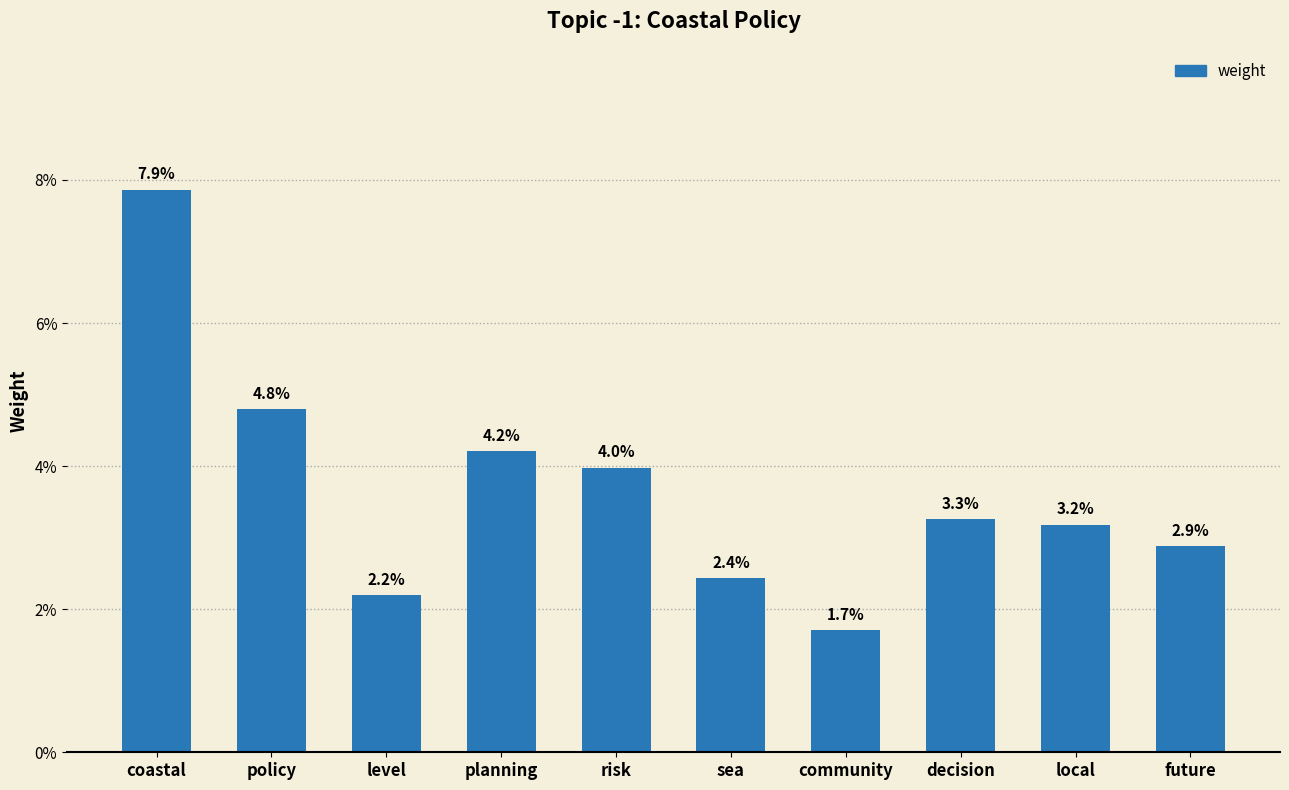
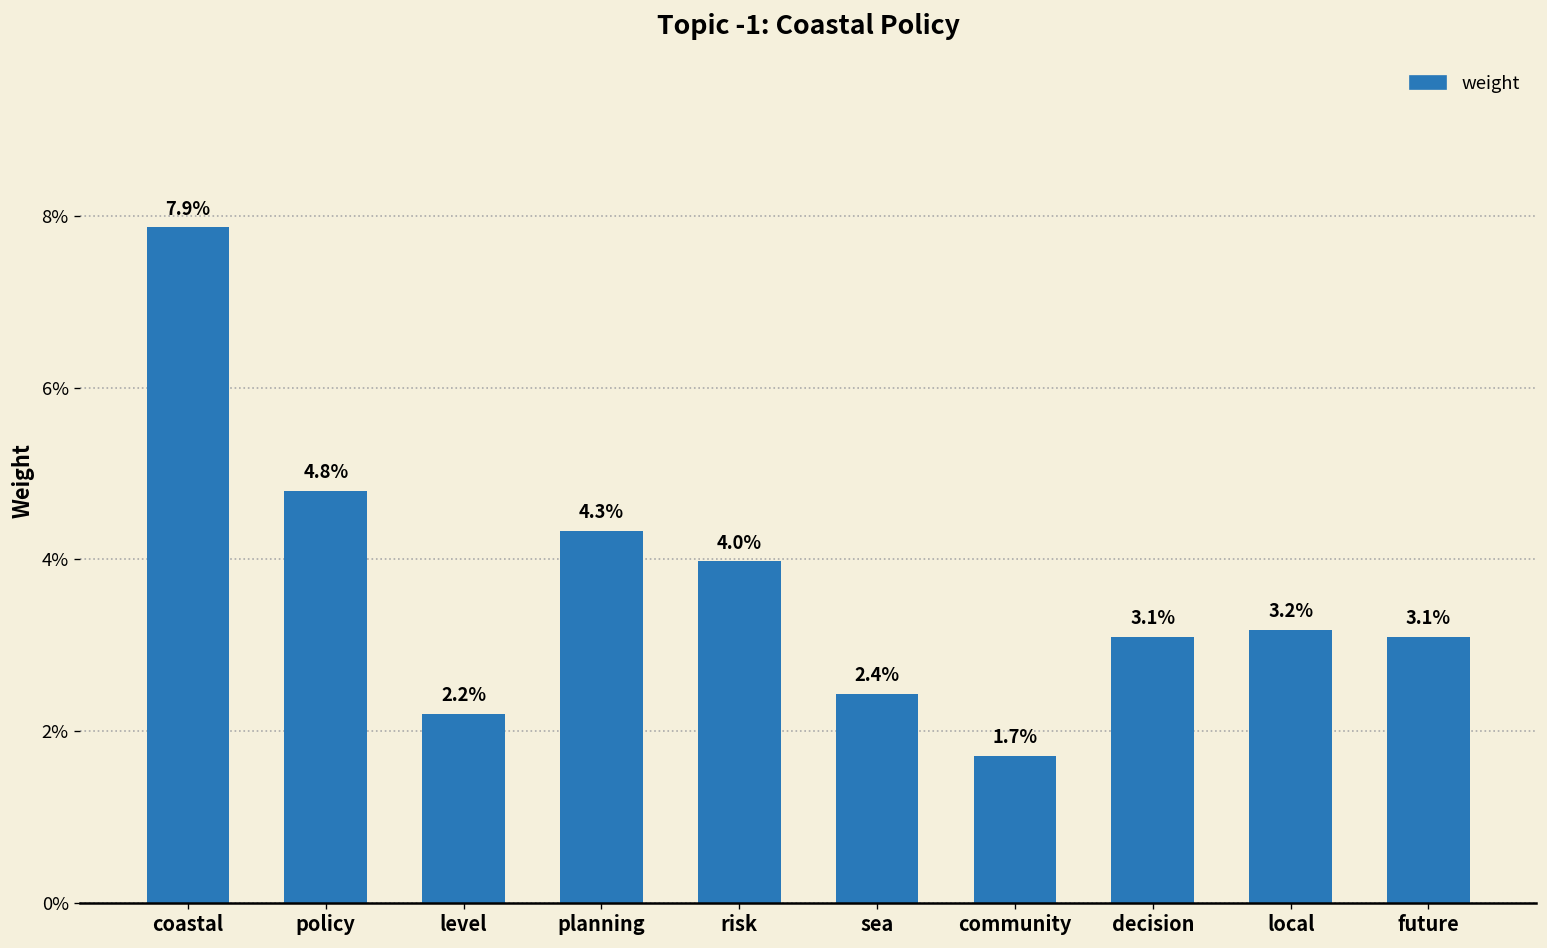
planning: 4.2% -> 4.3%
decision: 3.3% -> 3.1%
future: 2.9% -> 3.1%
